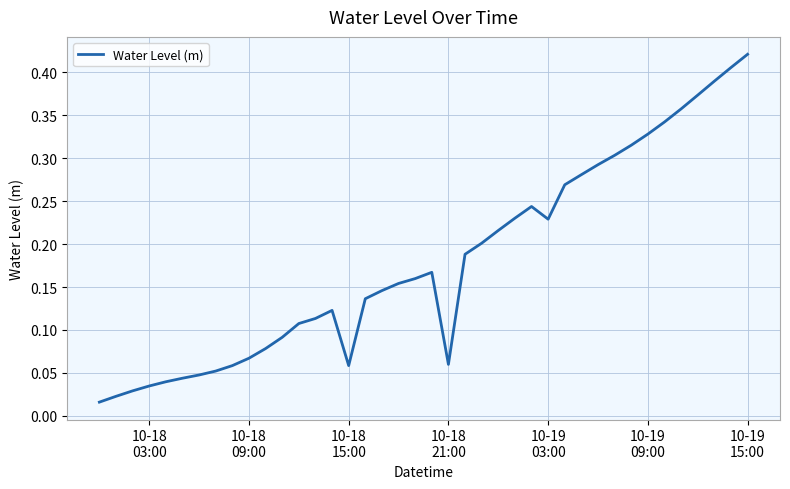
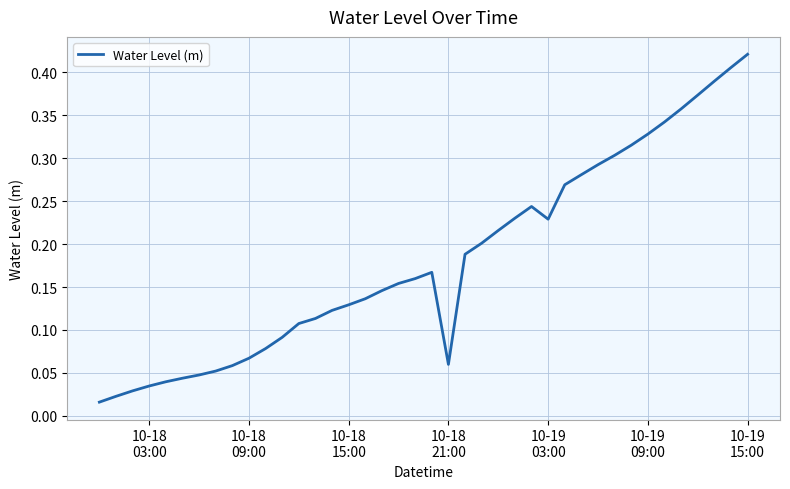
10-18 15:00: 0.06 -> 0.13
